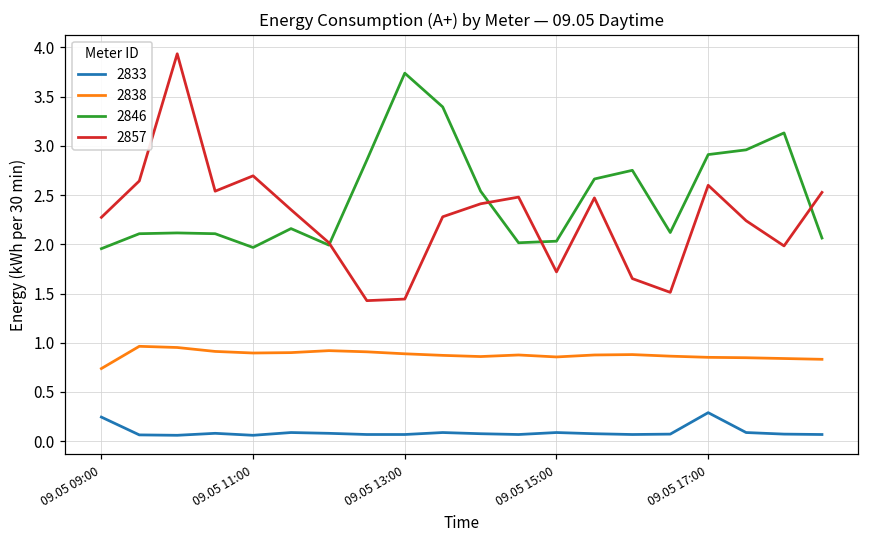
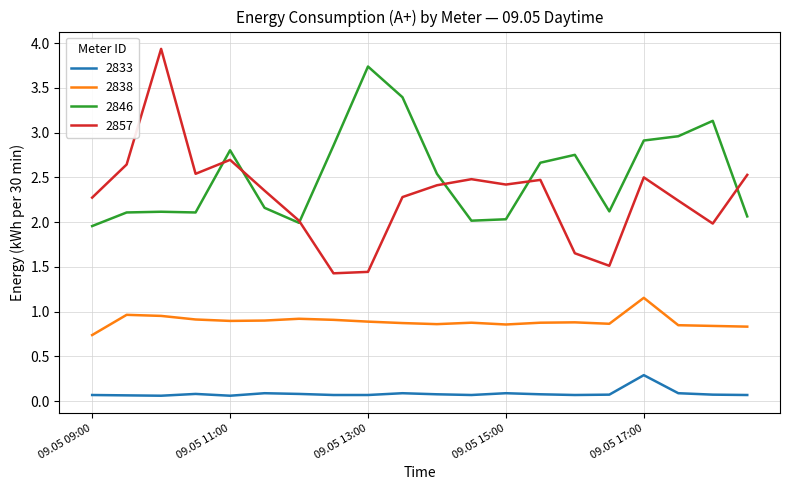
2833, 09.05 09:00: 0.2 -> 0.1
2846, 09.05 11:00: 2.0 -> 2.8
2857, 09.05 15:00: 1.7 -> 2.4
2838, 09.05 17:00: 0.9 -> 1.2
2857, 09.05 17:00: 2.6 -> 2.5
